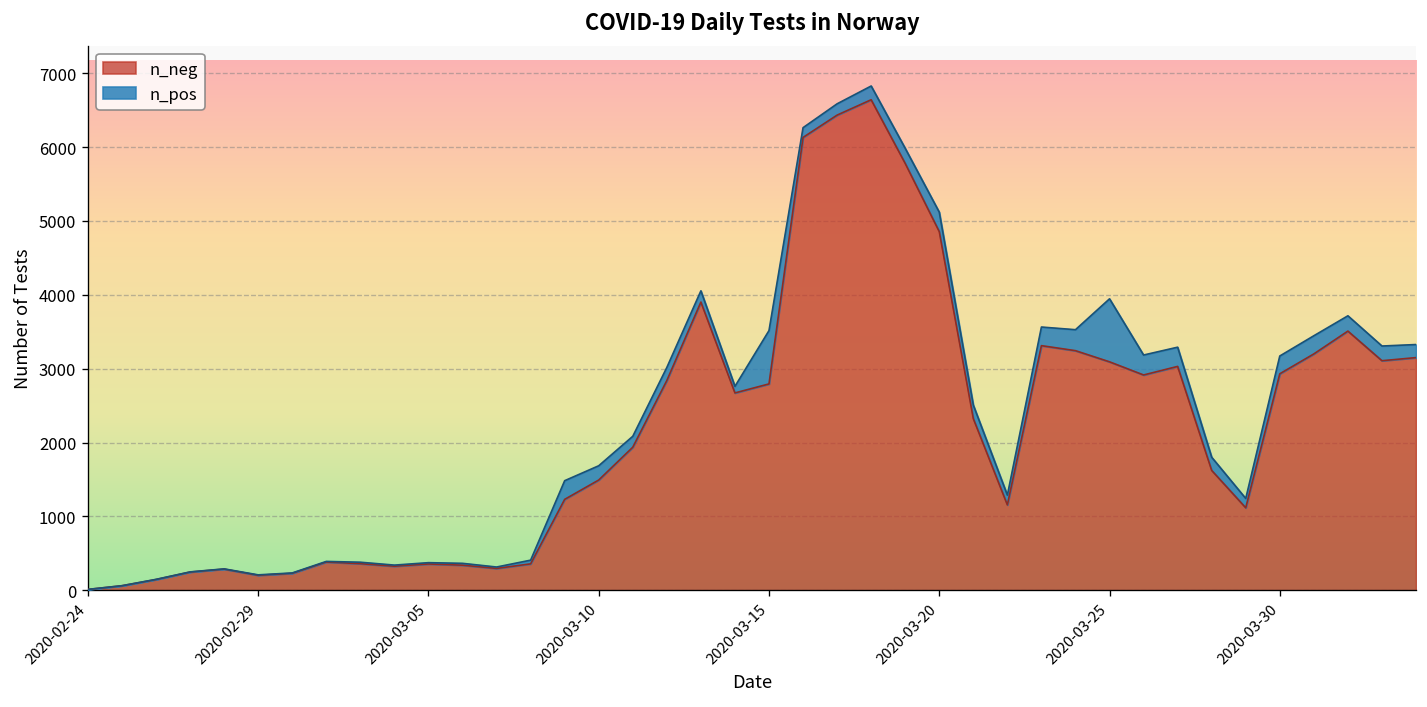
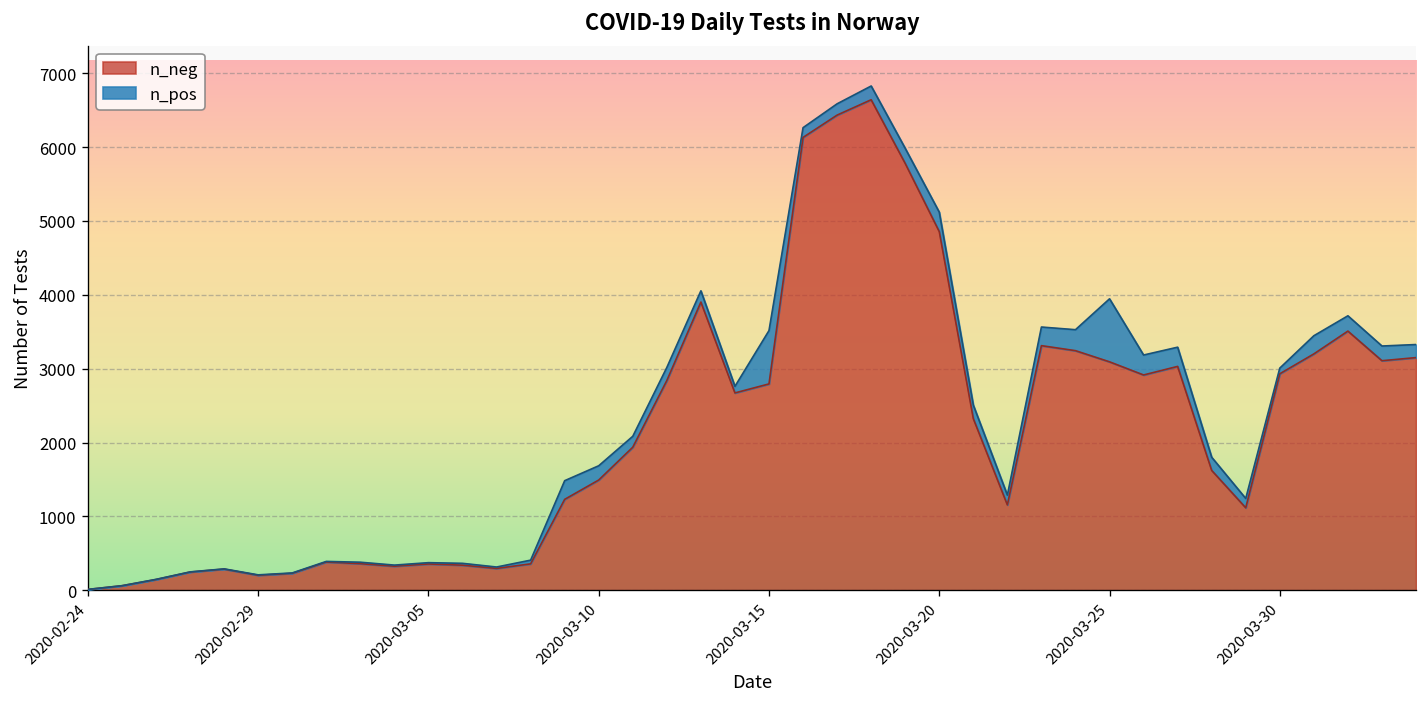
n_pos, 2020-03-30: 200 -> 100
